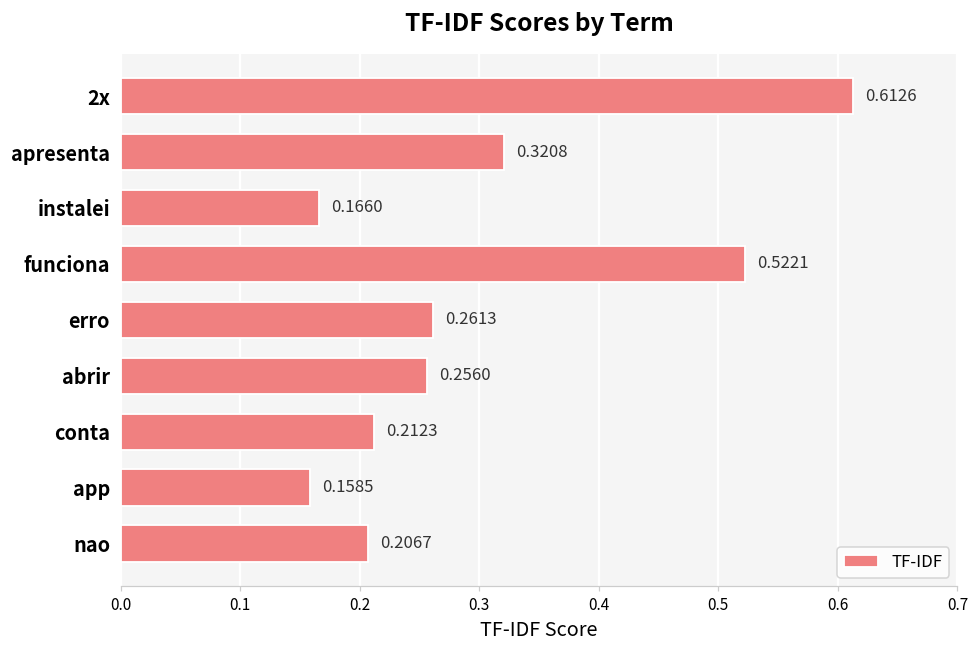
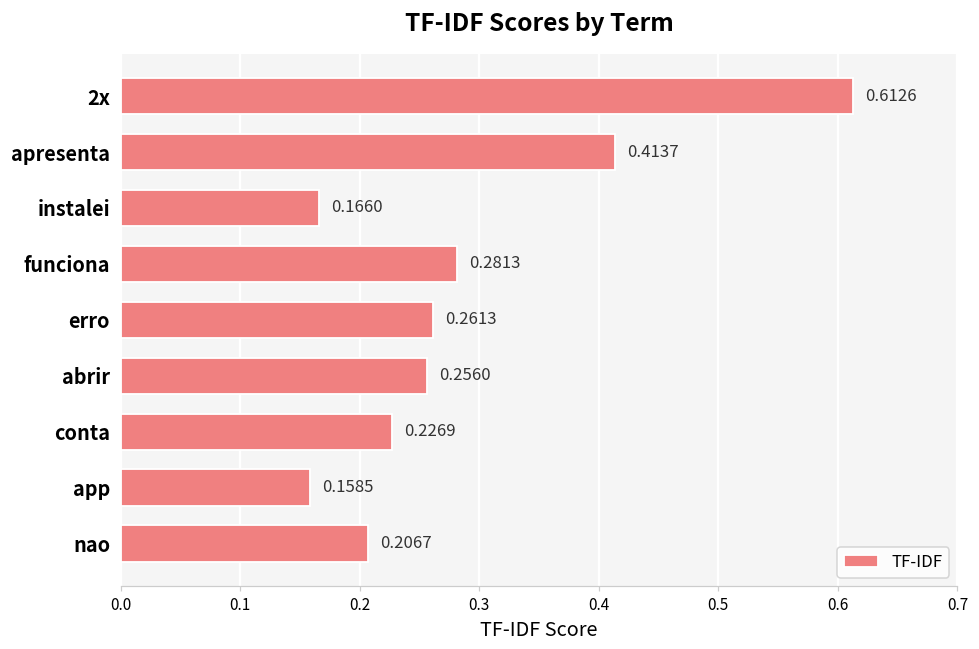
apresenta: 0.3208 -> 0.4137
funciona: 0.5221 -> 0.2813
conta: 0.2123 -> 0.2269
